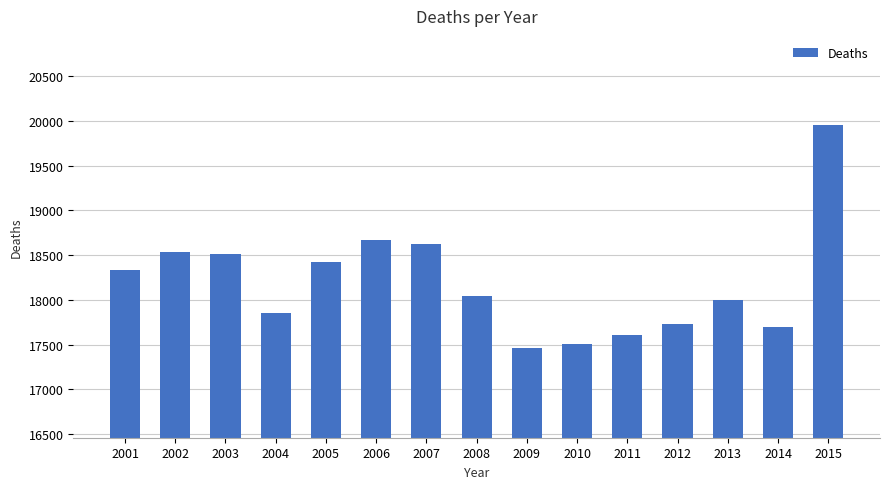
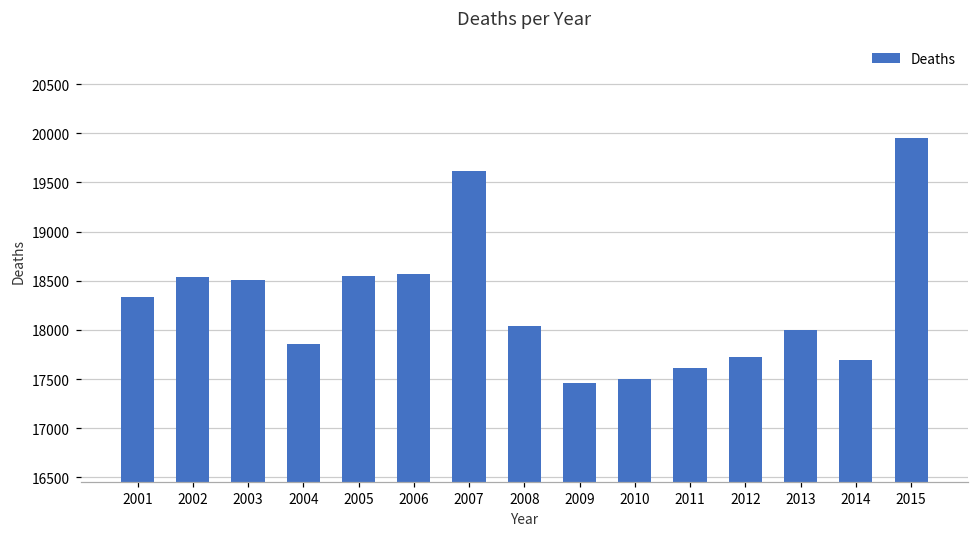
2005: 18400 -> 18500
2006: 18700 -> 18600
2007: 18600 -> 19600
